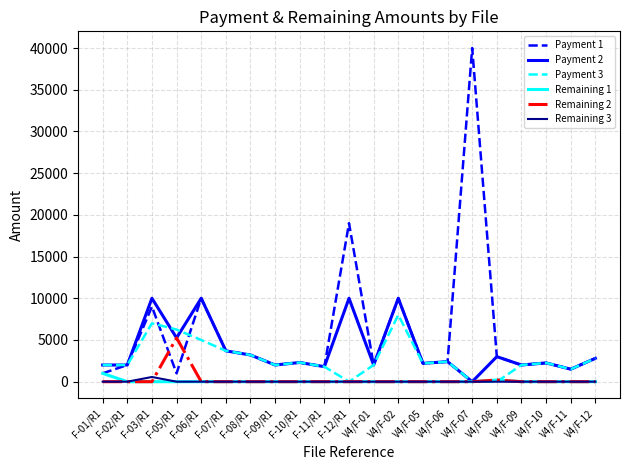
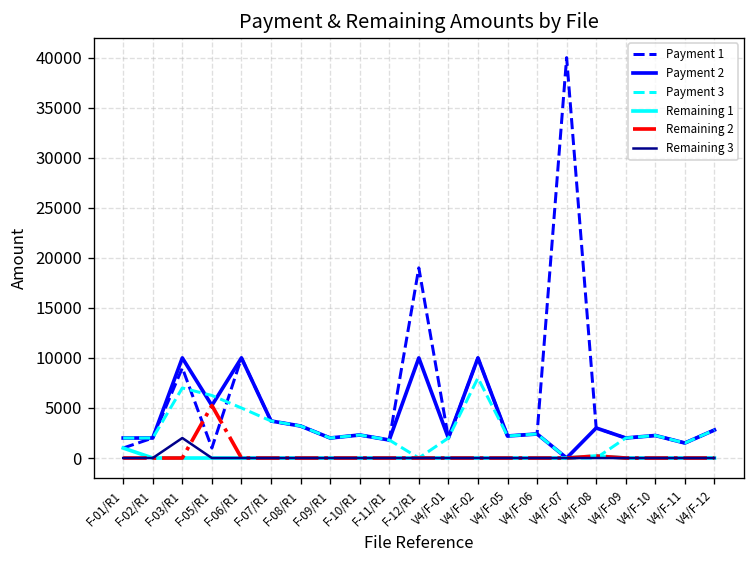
Remaining 3, F-03/R1: 1000 -> 2000
